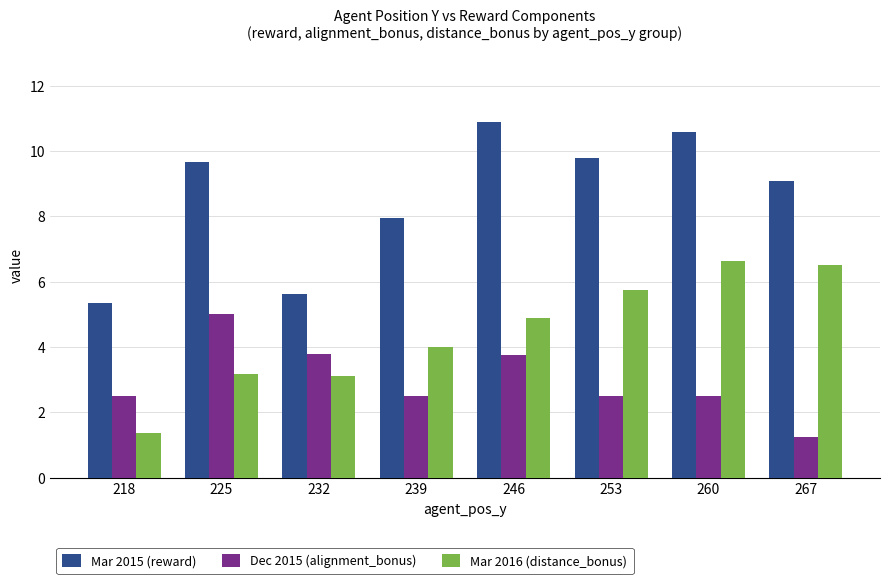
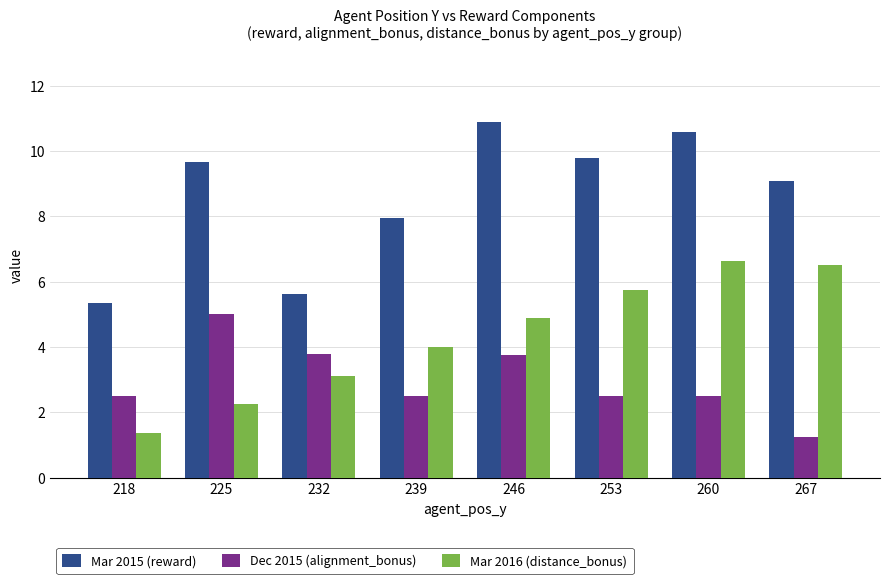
Mar 2016 (distance_bonus), 225: 3.2 -> 2.3
